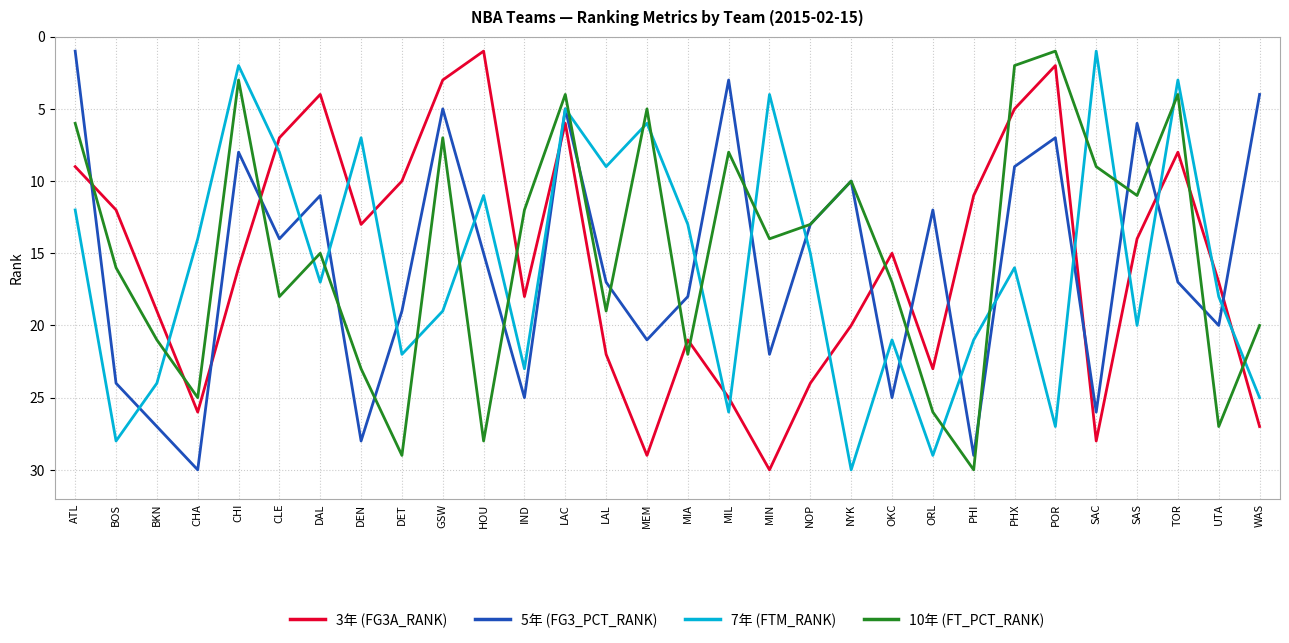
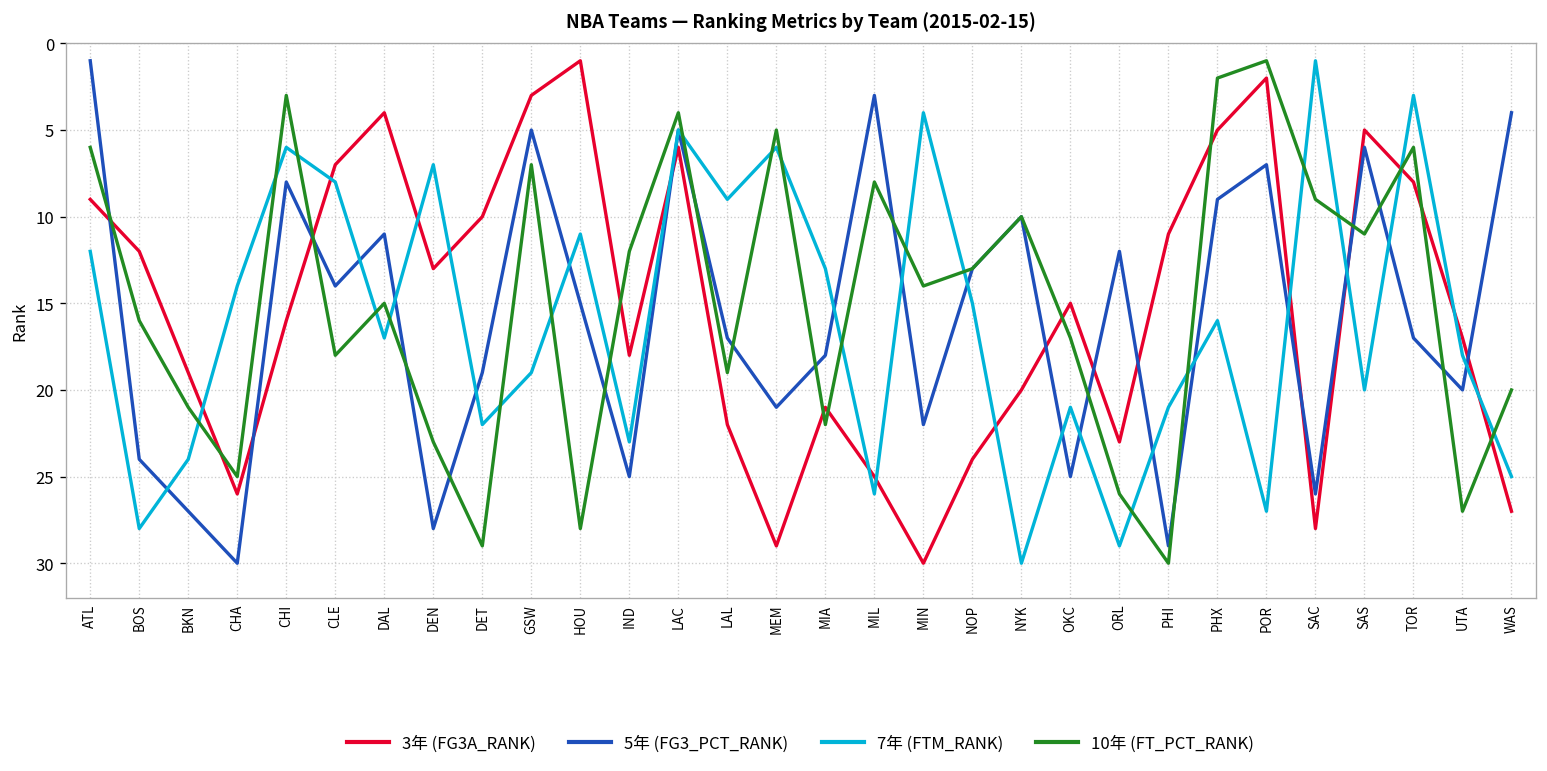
7年 (FTM_RANK), CHI: 2 -> 6
3年 (FG3A_RANK), SAS: 14 -> 5
10年 (FT_PCT_RANK), TOR: 4 -> 6
